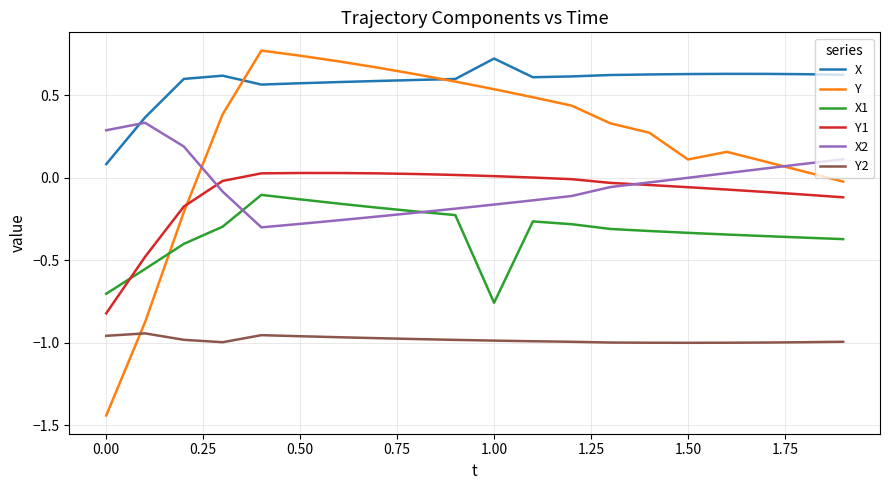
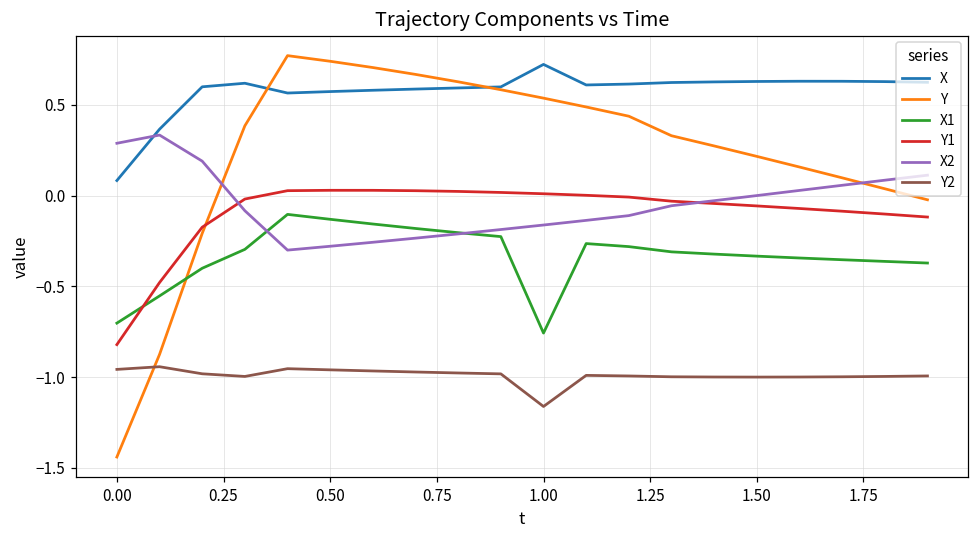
Y2, 1.00: -0.99 -> -1.16
Y, 1.50: 0.11 -> 0.22
